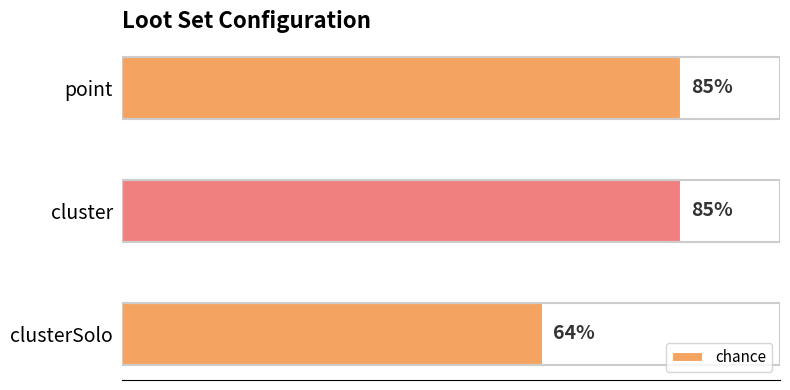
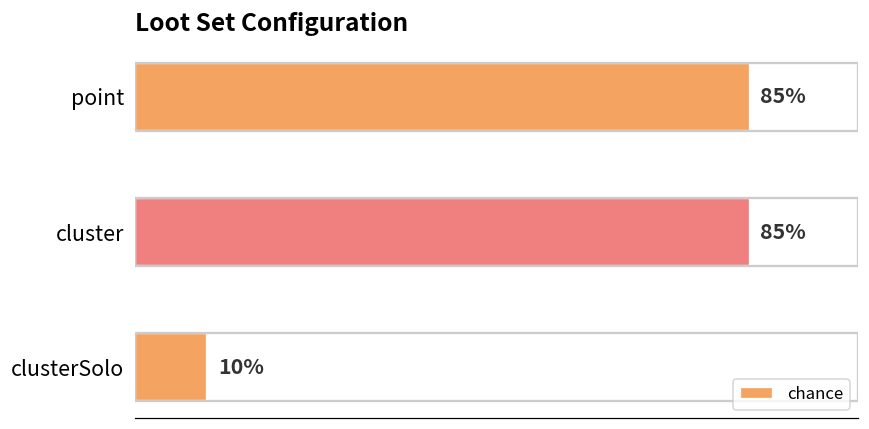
clusterSolo: 64% -> 10%
